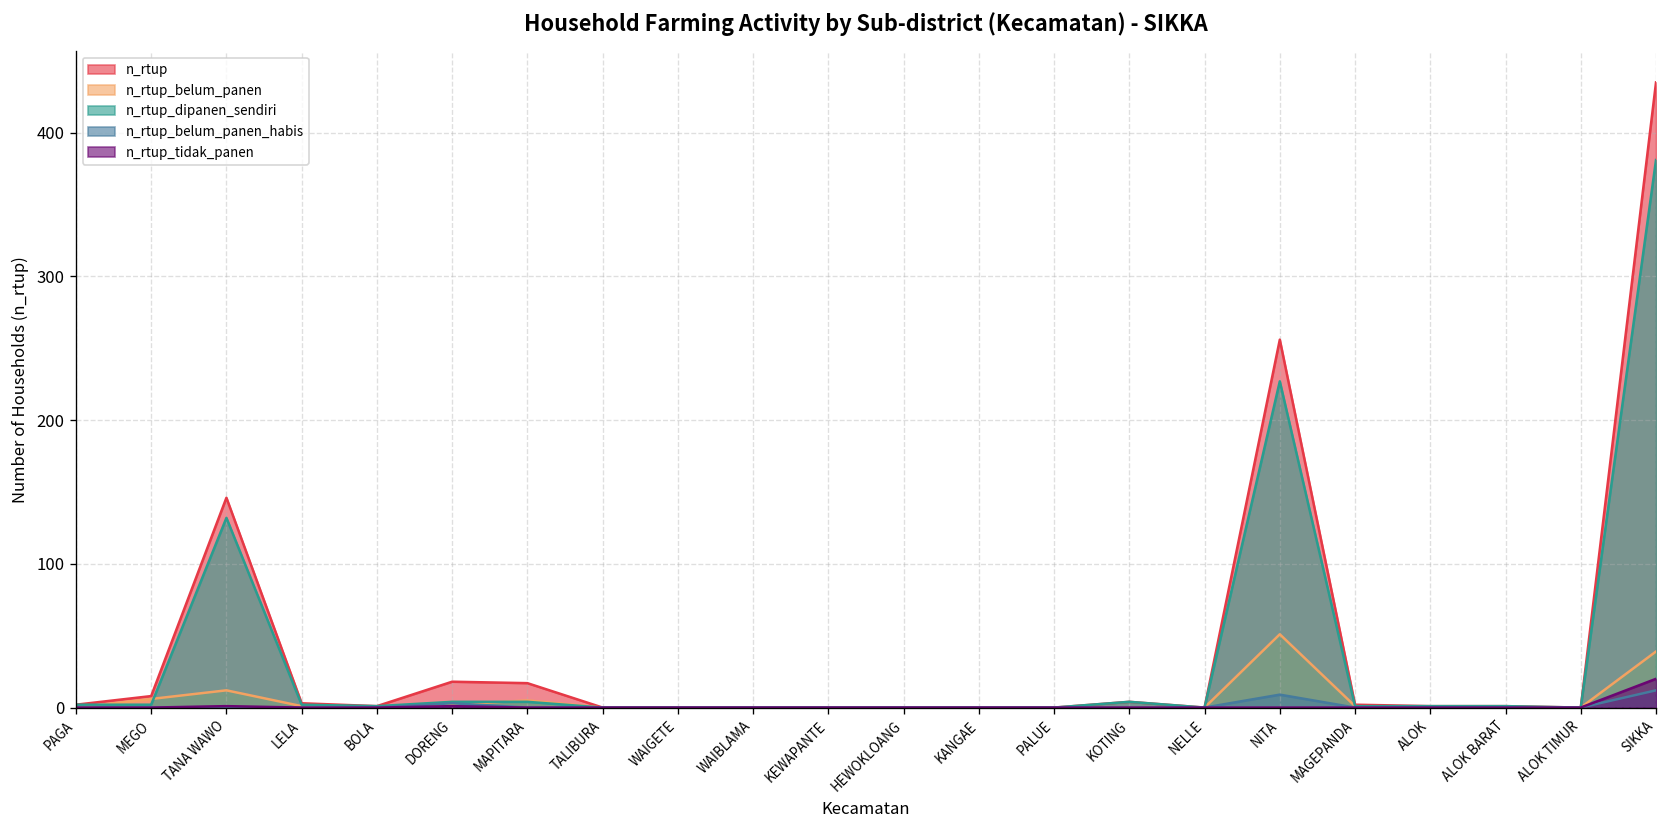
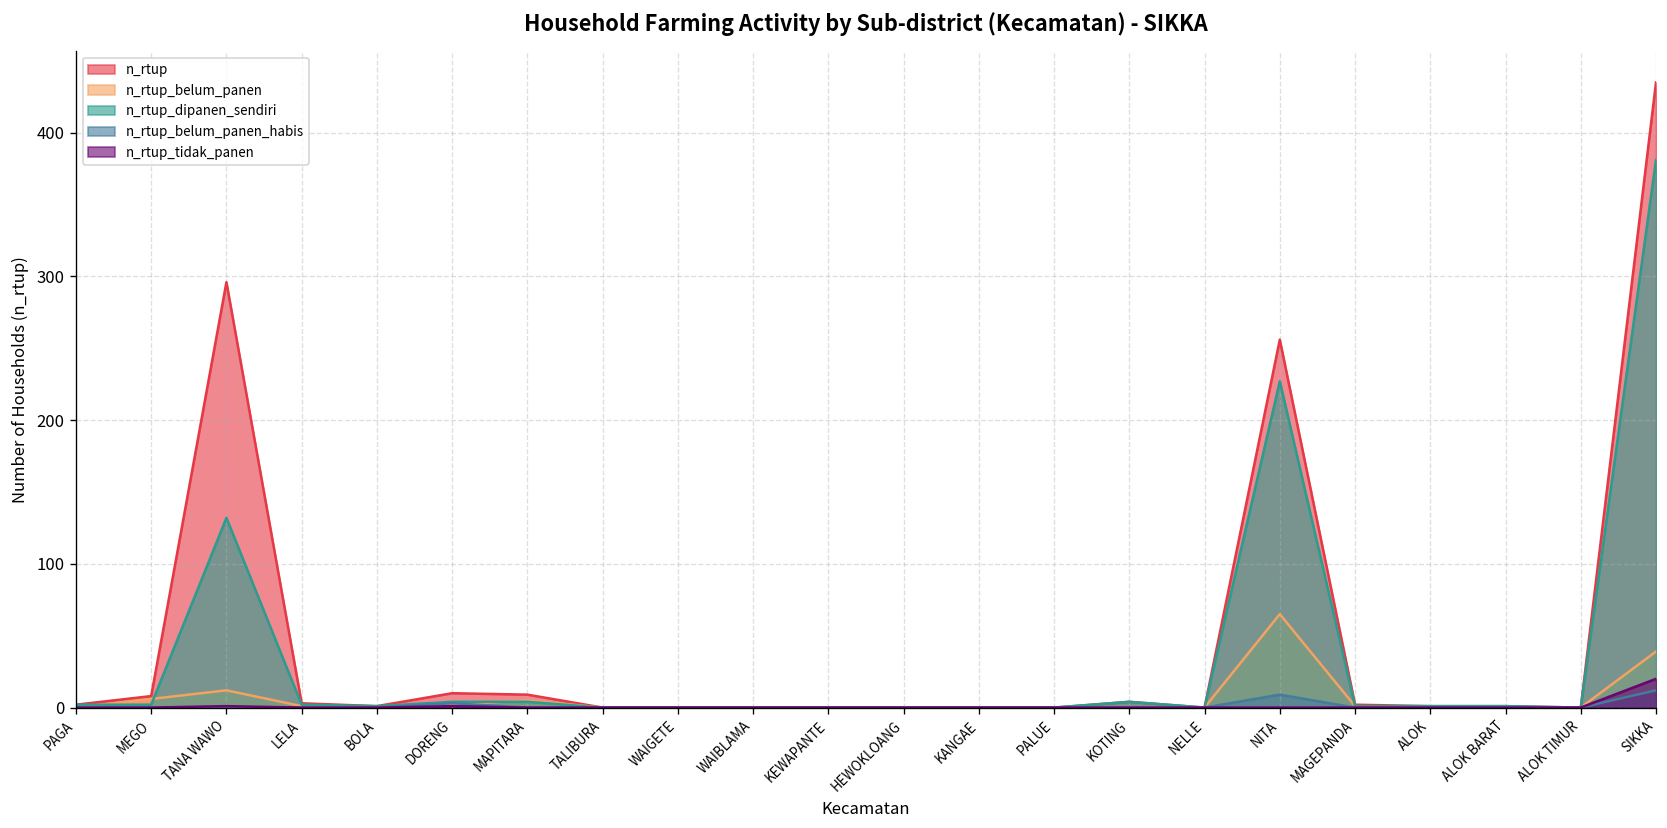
n_rtup, TANA WAWO: 146 -> 296
n_rtup, DORENG: 18 -> 10
n_rtup, MAPITARA: 17 -> 9
n_rtup_belum_panen, NITA: 51 -> 65
